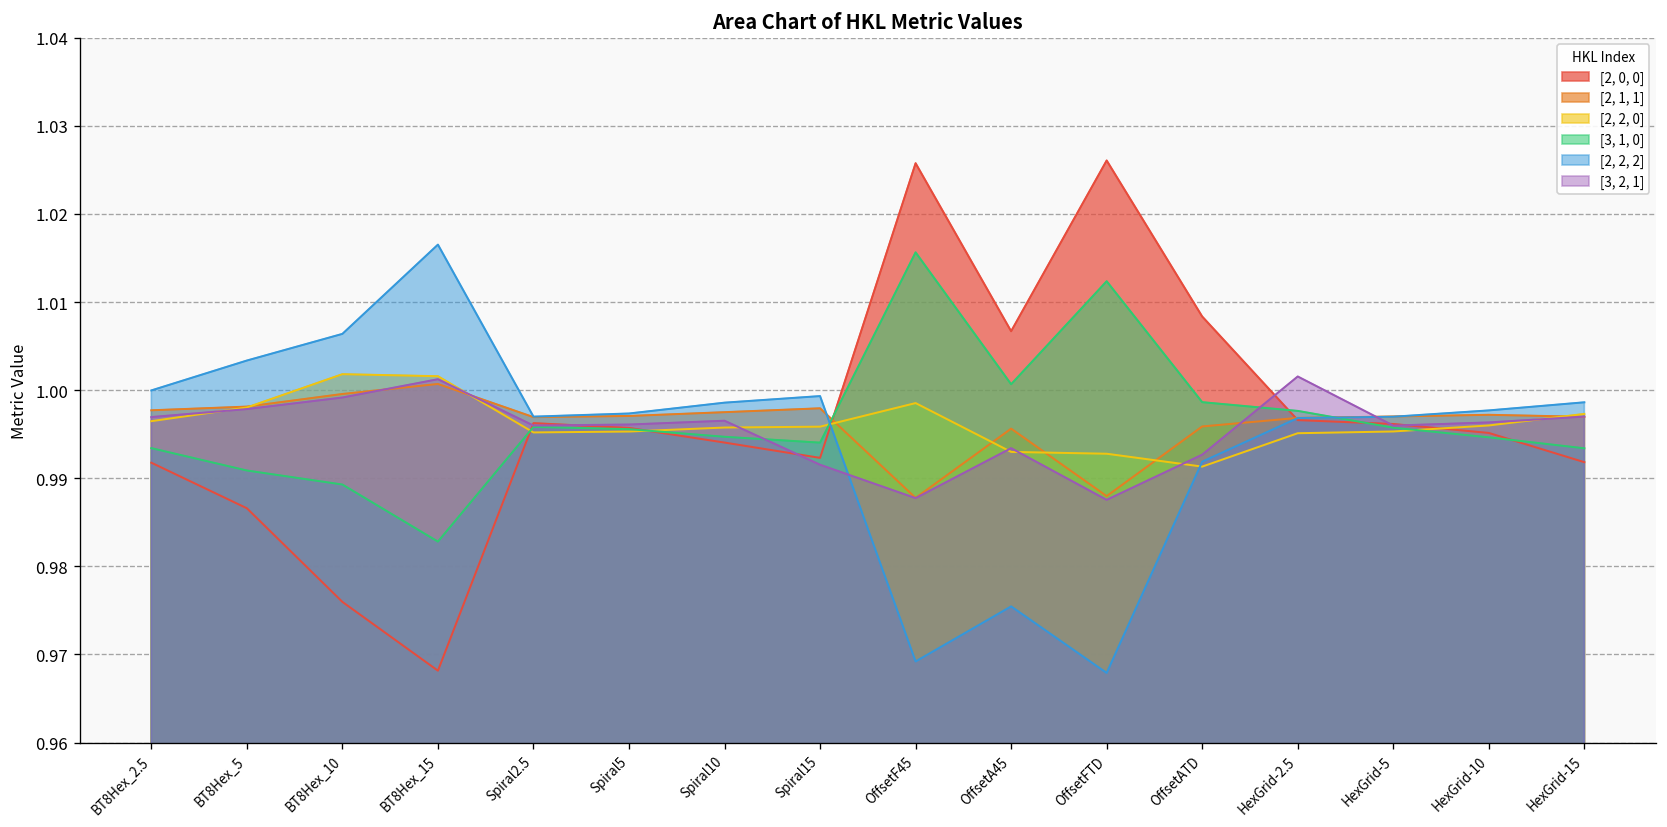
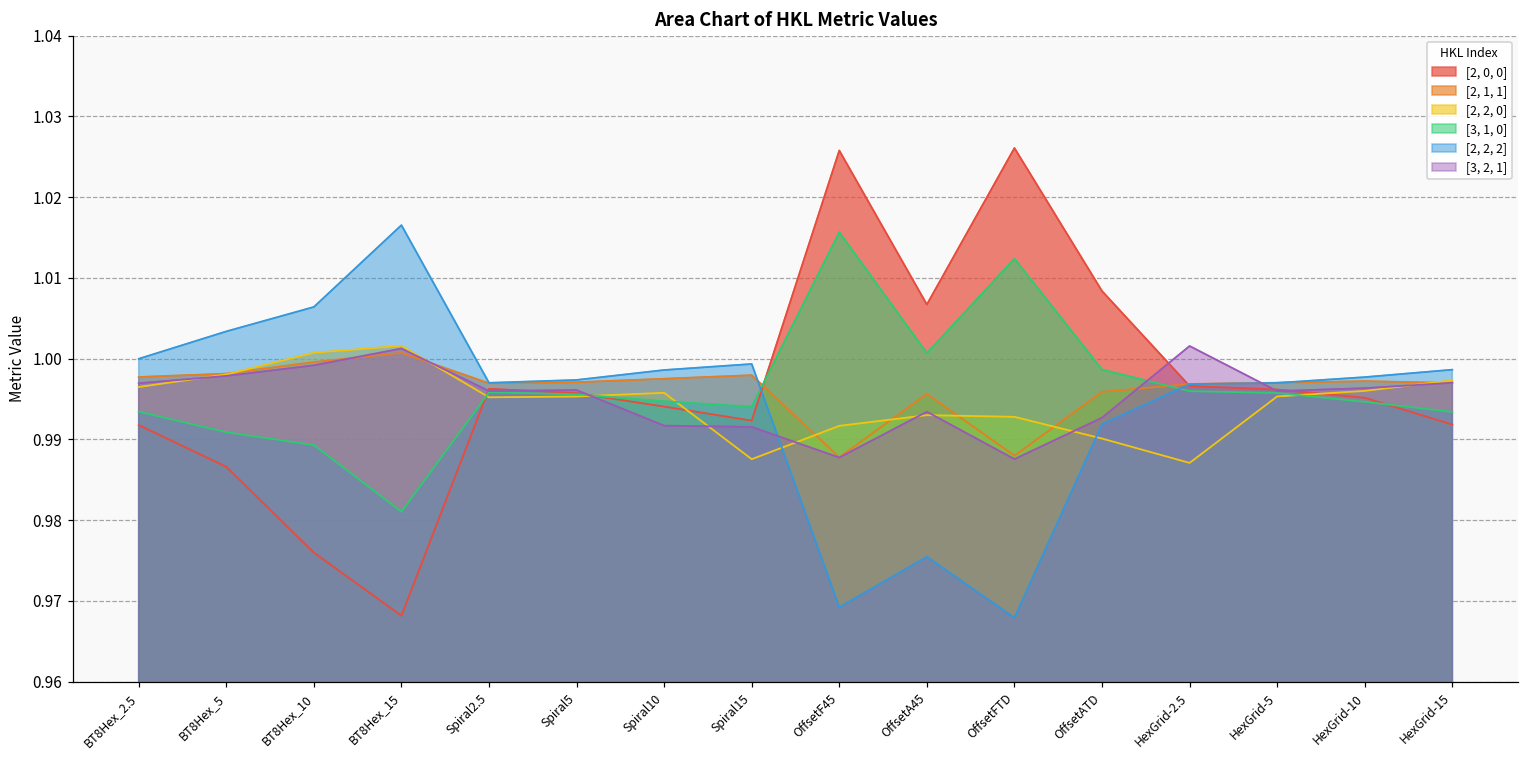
[2, 2, 0], BT8Hex_10: 1.002 -> 1.001
[3, 1, 0], BT8Hex_15: 0.983 -> 0.981
[3, 2, 1], Spiral10: 0.997 -> 0.992
[2, 2, 0], Spiral15: 0.996 -> 0.988
[2, 2, 0], OffsetF45: 0.999 -> 0.992
[2, 2, 0], OffsetATD: 0.991 -> 0.990
[2, 2, 0], HexGrid-2.5: 0.995 -> 0.987
[3, 1, 0], HexGrid-2.5: 0.998 -> 0.996
